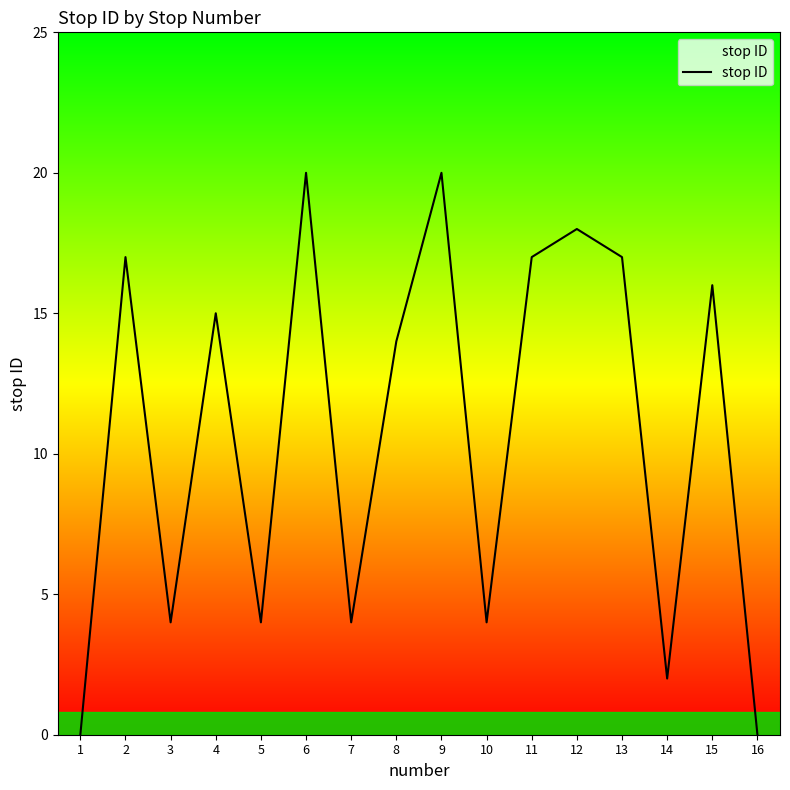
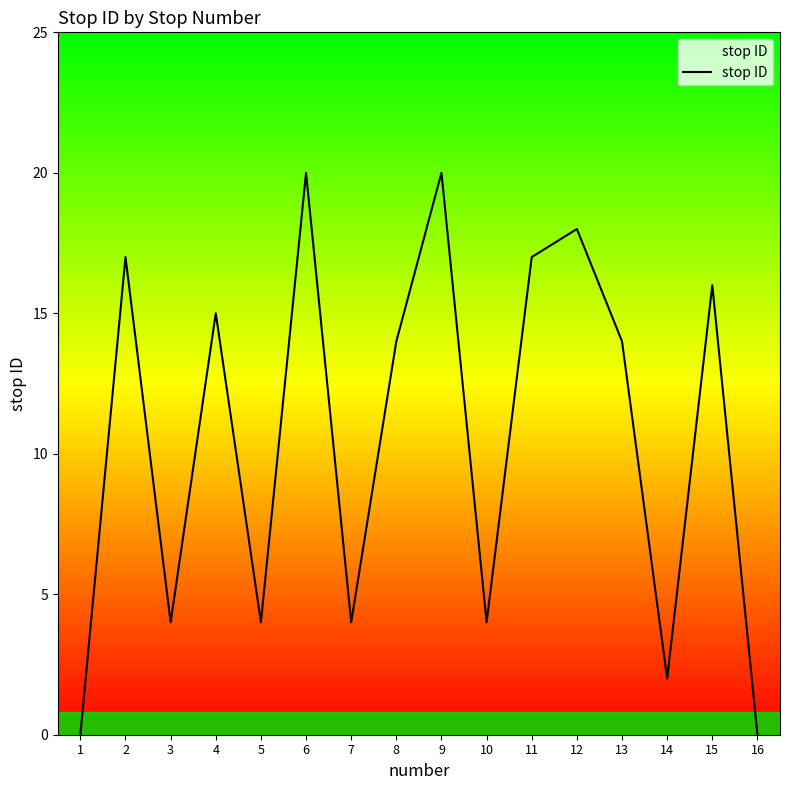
13: 17 -> 14
